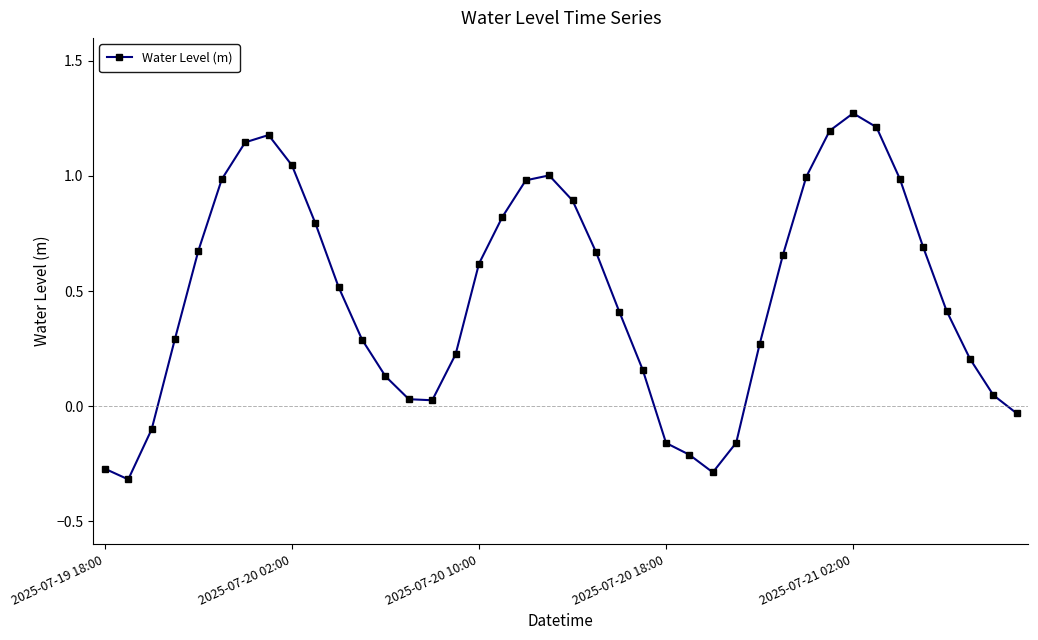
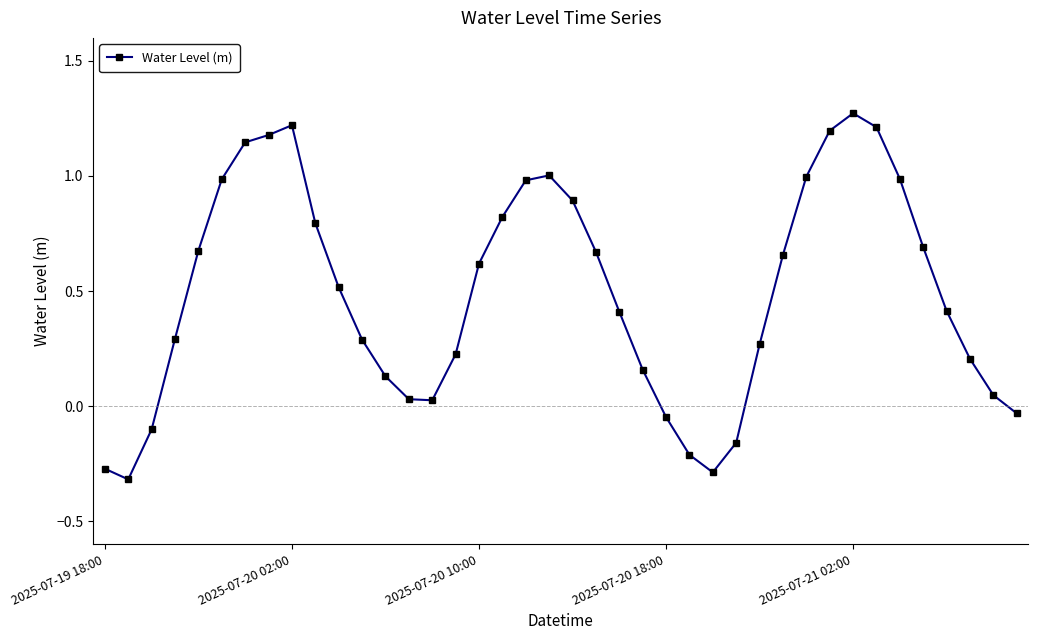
2025-07-20 02:00: 1.05 -> 1.22
2025-07-20 18:00: -0.16 -> -0.05
